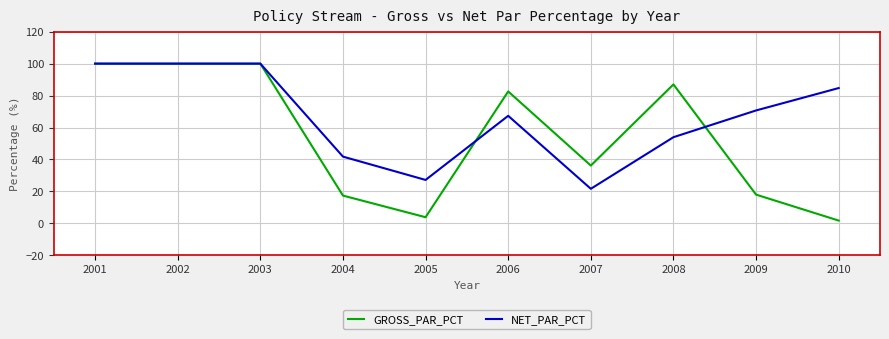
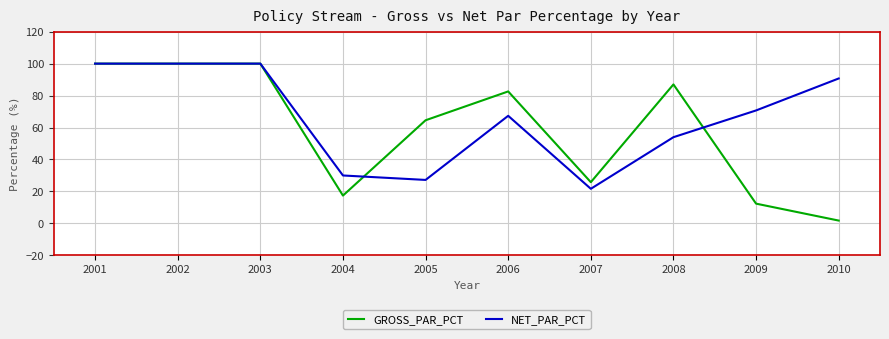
NET_PAR_PCT, 2004: 42 -> 30
GROSS_PAR_PCT, 2005: 4 -> 65
GROSS_PAR_PCT, 2007: 36 -> 26
GROSS_PAR_PCT, 2009: 18 -> 12
NET_PAR_PCT, 2010: 85 -> 91
